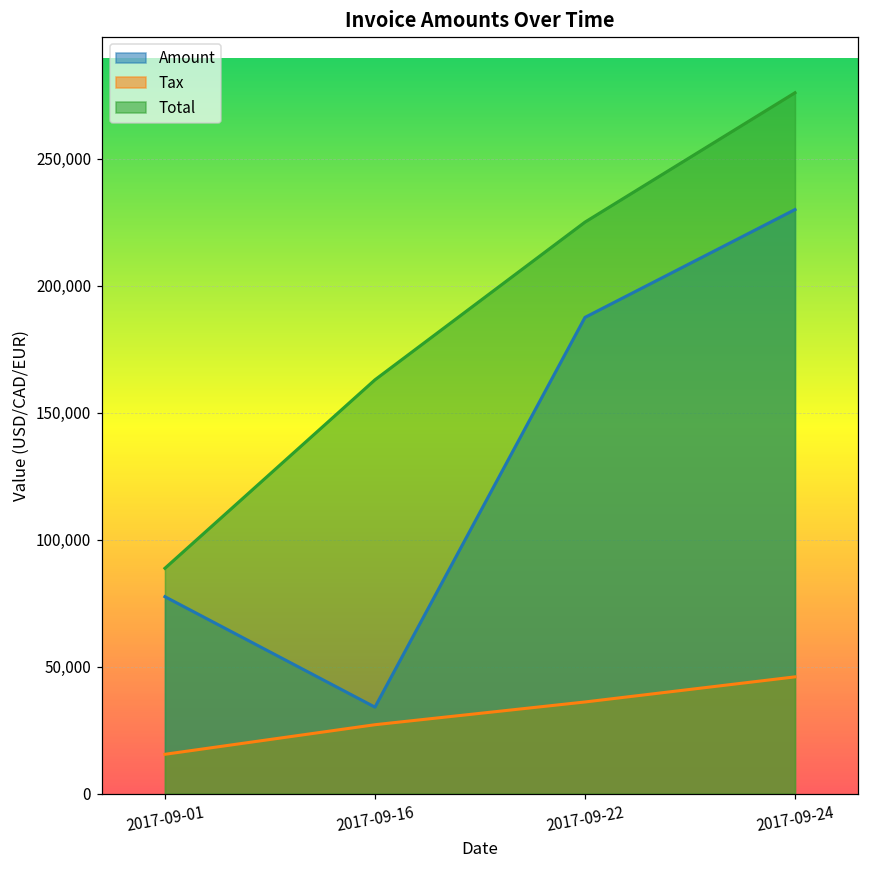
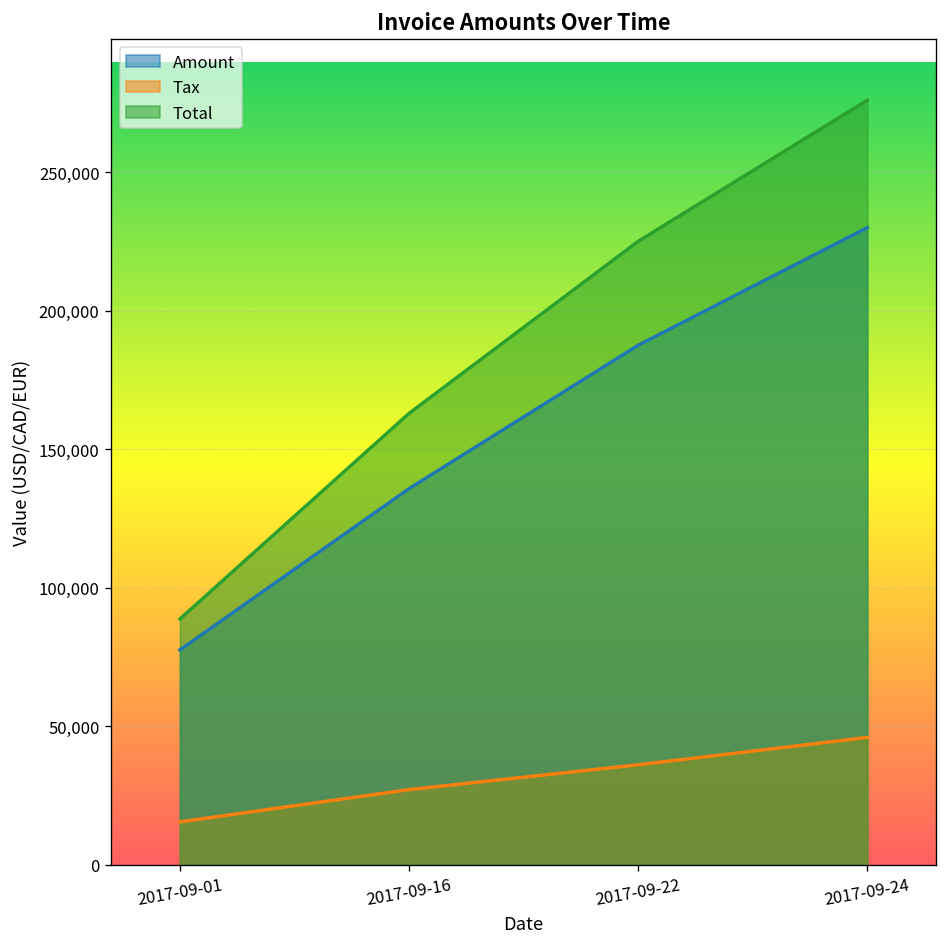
Amount, 2017-09-16: 34,000 -> 136,000
